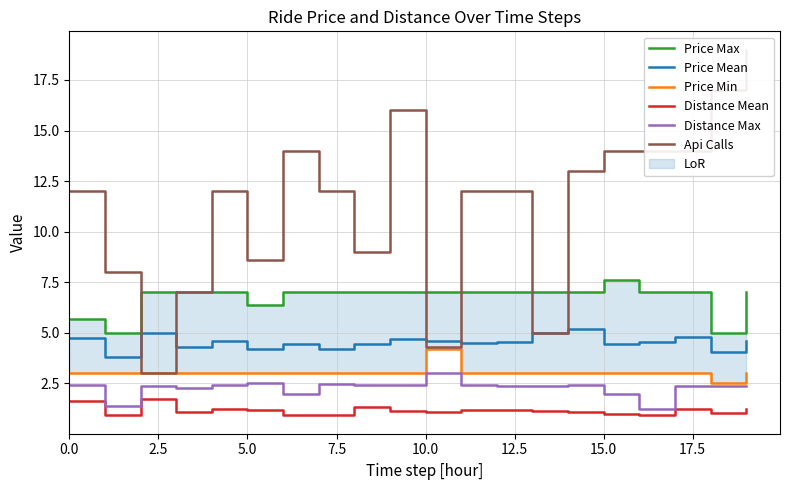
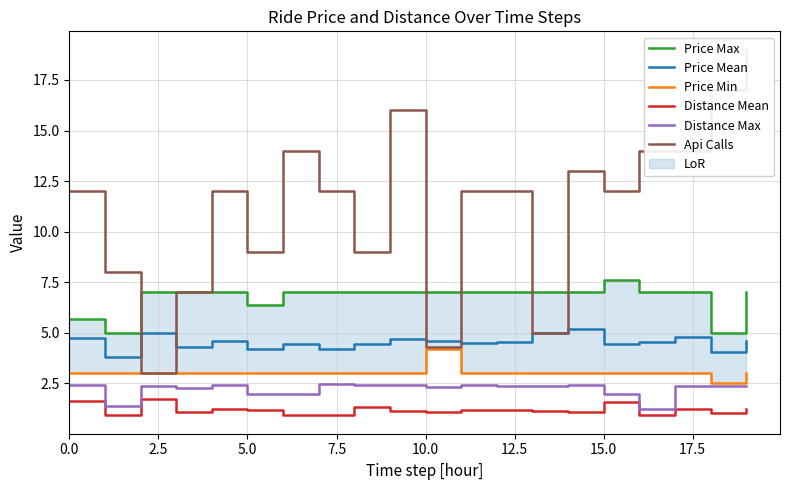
Distance Max, 5.0: 2.5 -> 2.0
Api Calls, 5.0: 8.6 -> 9.0
Distance Max, 10.0: 3.0 -> 2.3
Distance Mean, 15.0: 1.0 -> 1.6
Api Calls, 15.0: 14 -> 12
